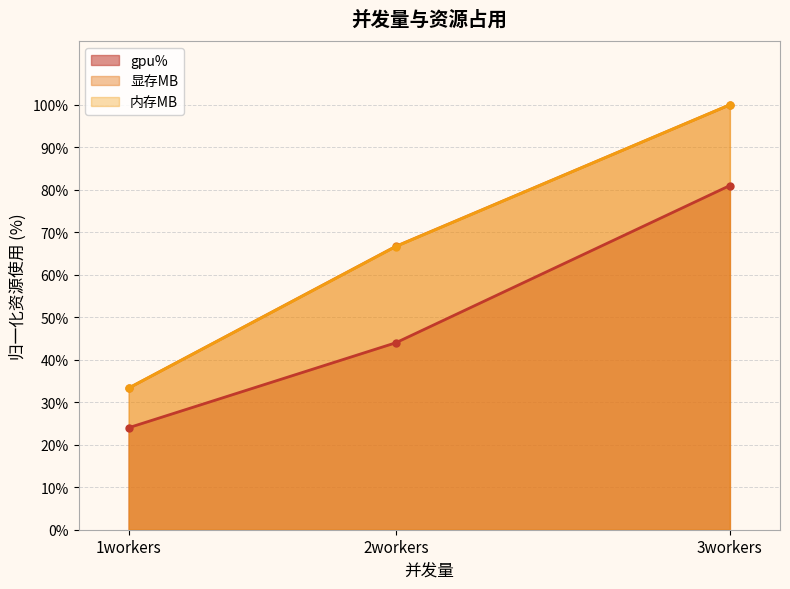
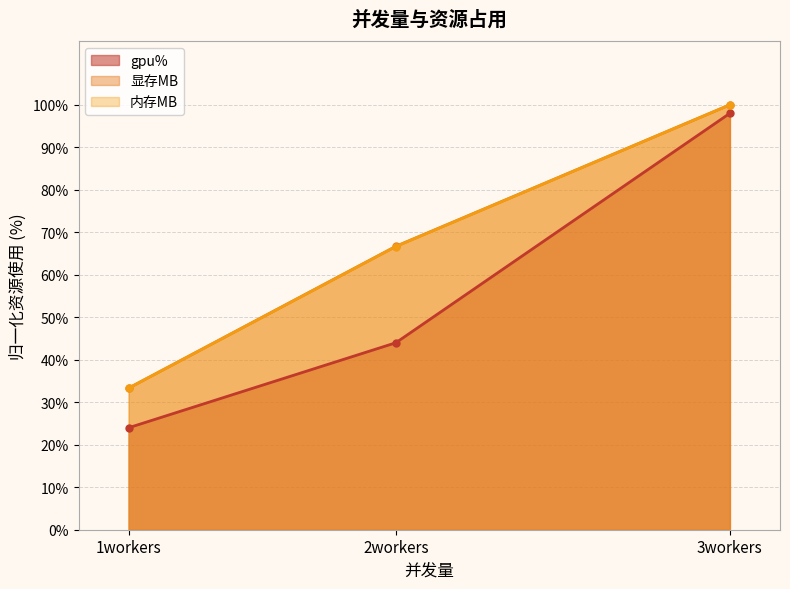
gpu%, 3workers: 81% -> 98%
